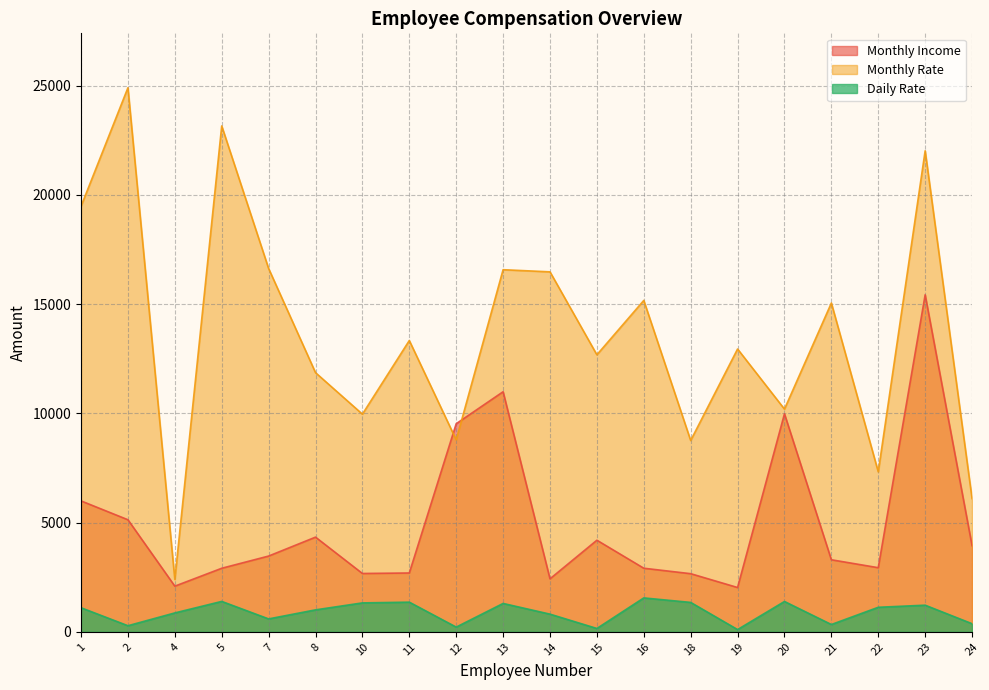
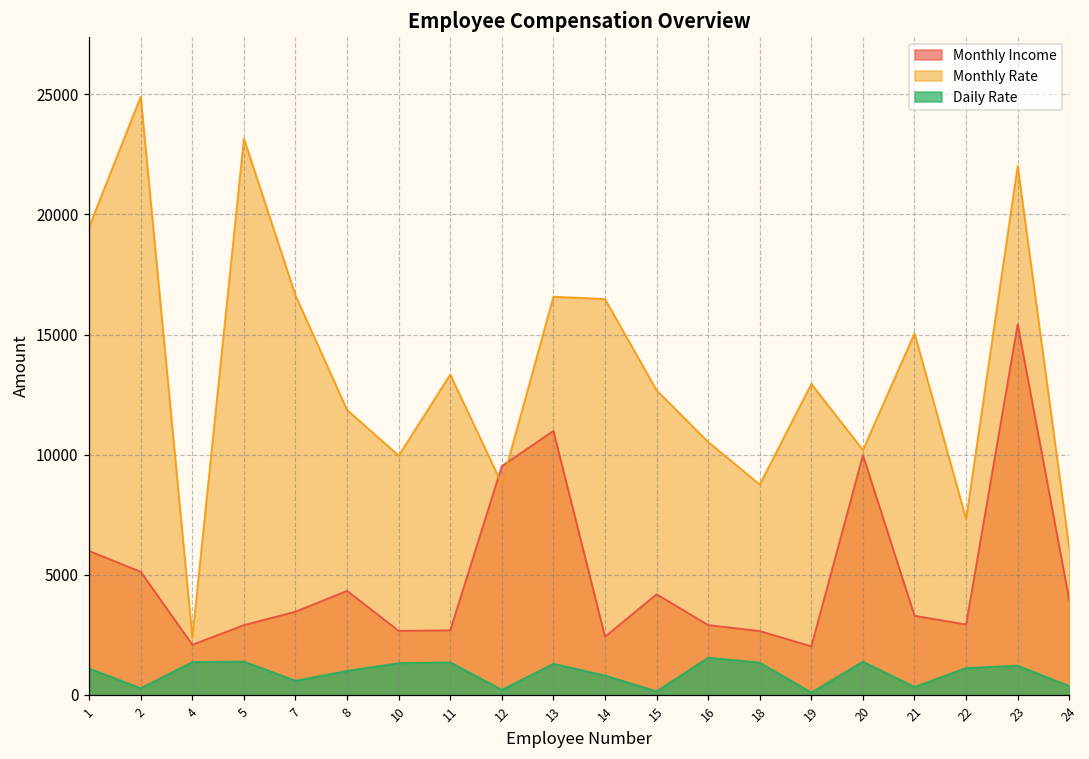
Daily Rate, 4: 900 -> 1400
Monthly Rate, 16: 15200 -> 10500
